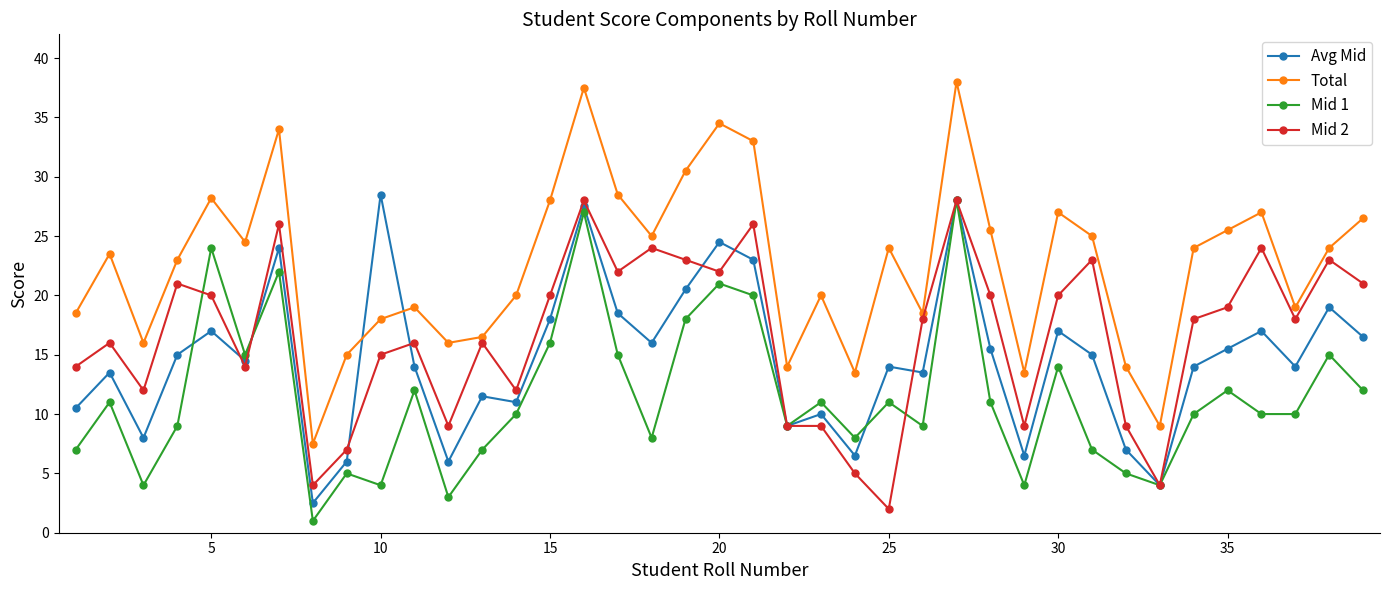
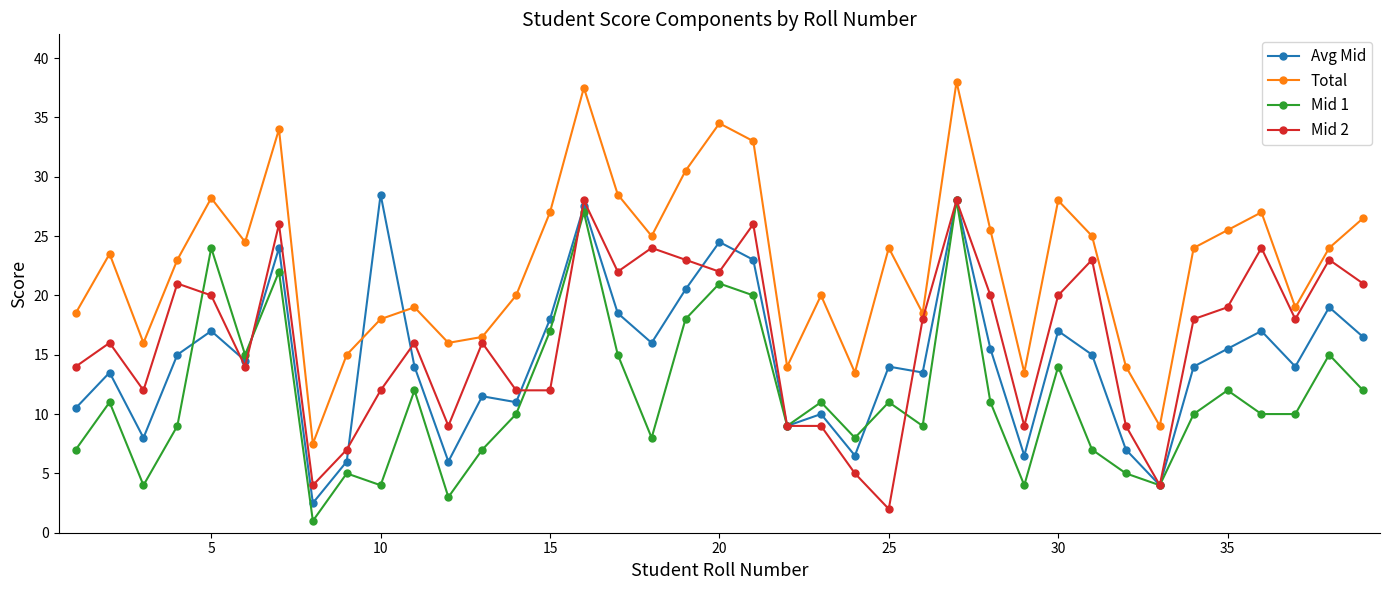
Mid 2, 10: 15 -> 12
Total, 15: 28 -> 27
Mid 1, 15: 16 -> 17
Mid 2, 15: 20 -> 12
Total, 30: 27 -> 28
